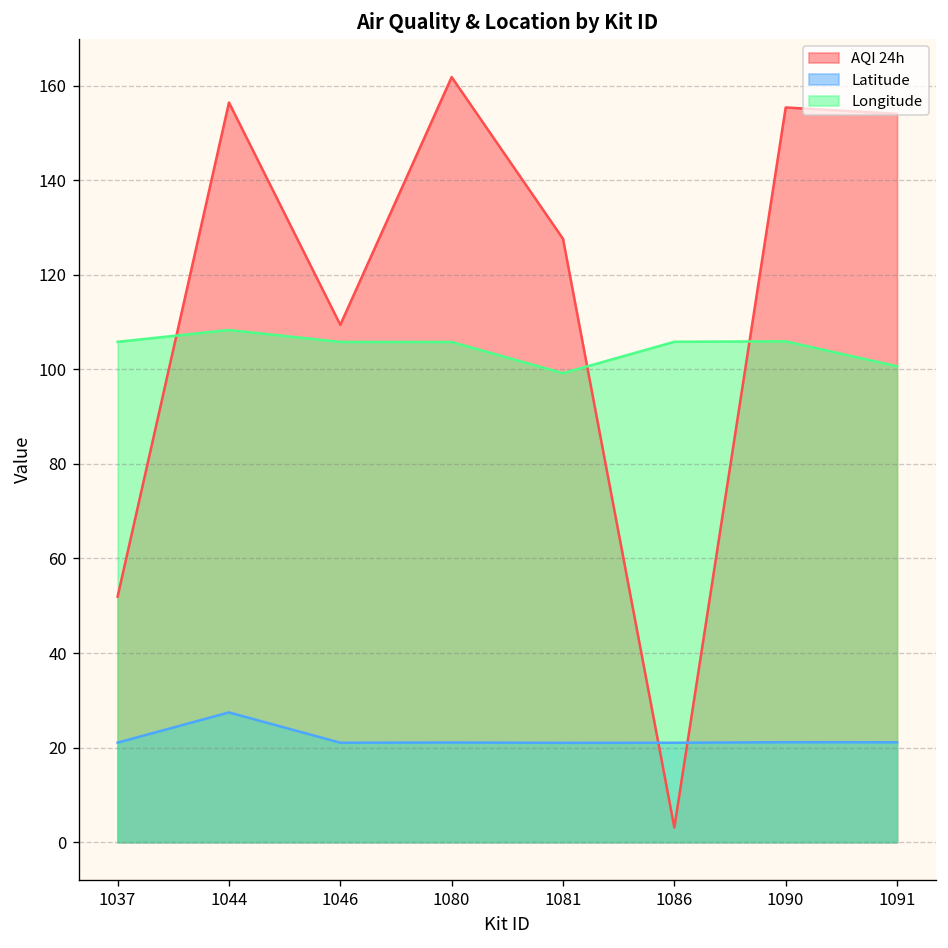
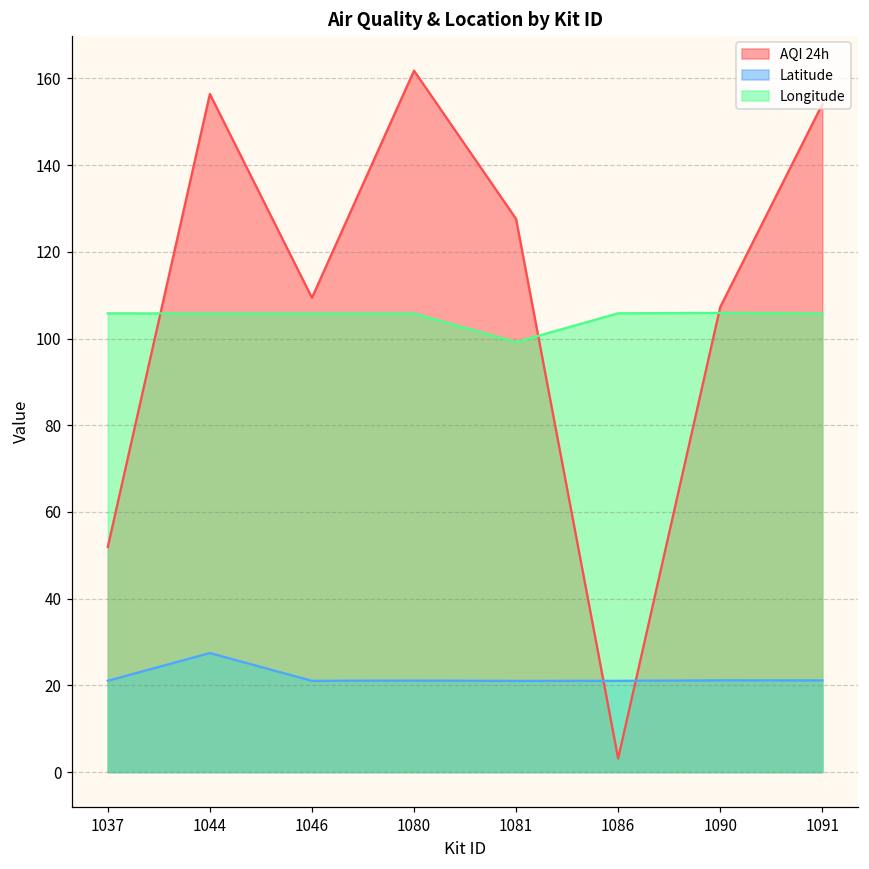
Longitude, 1044: 108 -> 106
AQI 24h, 1090: 155 -> 107
Longitude, 1091: 101 -> 106
